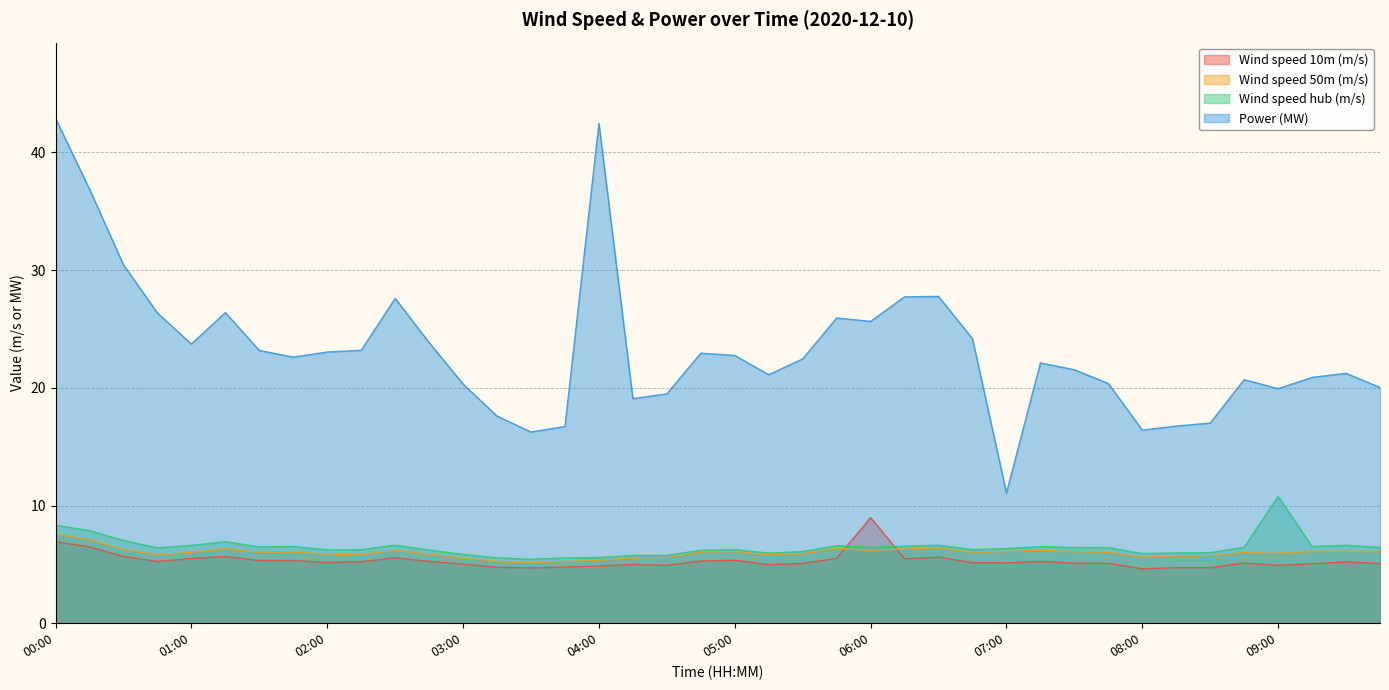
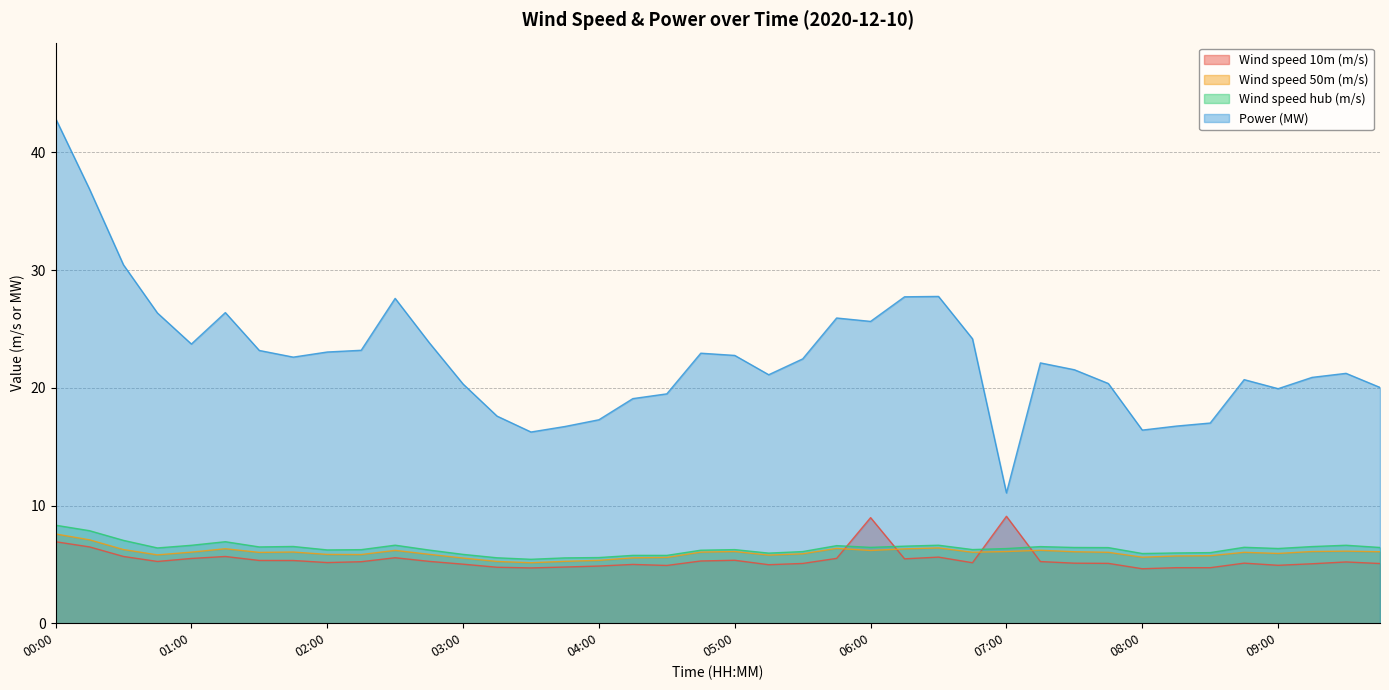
Power (MW), 04:00: 42.5 -> 17.3
Wind speed 10m (m/s), 07:00: 5.1 -> 9.1
Wind speed hub (m/s), 09:00: 10.8 -> 6.3
